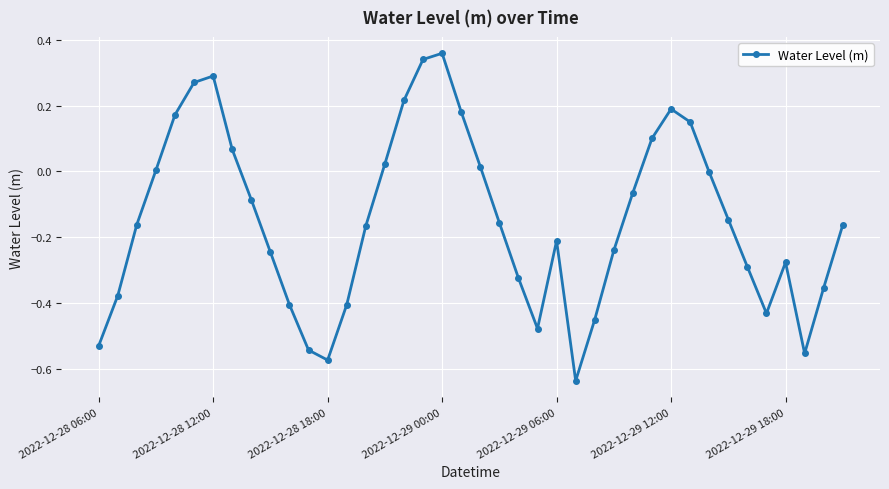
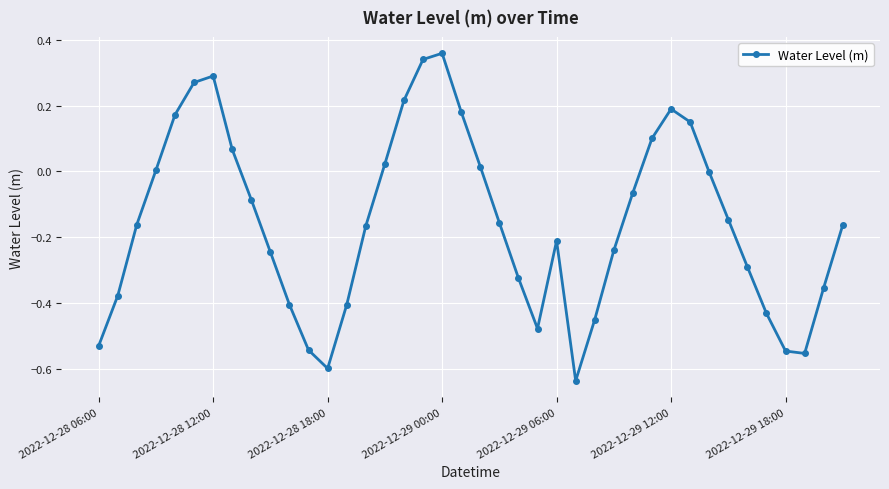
2022-12-28 18:00: -0.57 -> -0.60
2022-12-29 18:00: -0.28 -> -0.55
